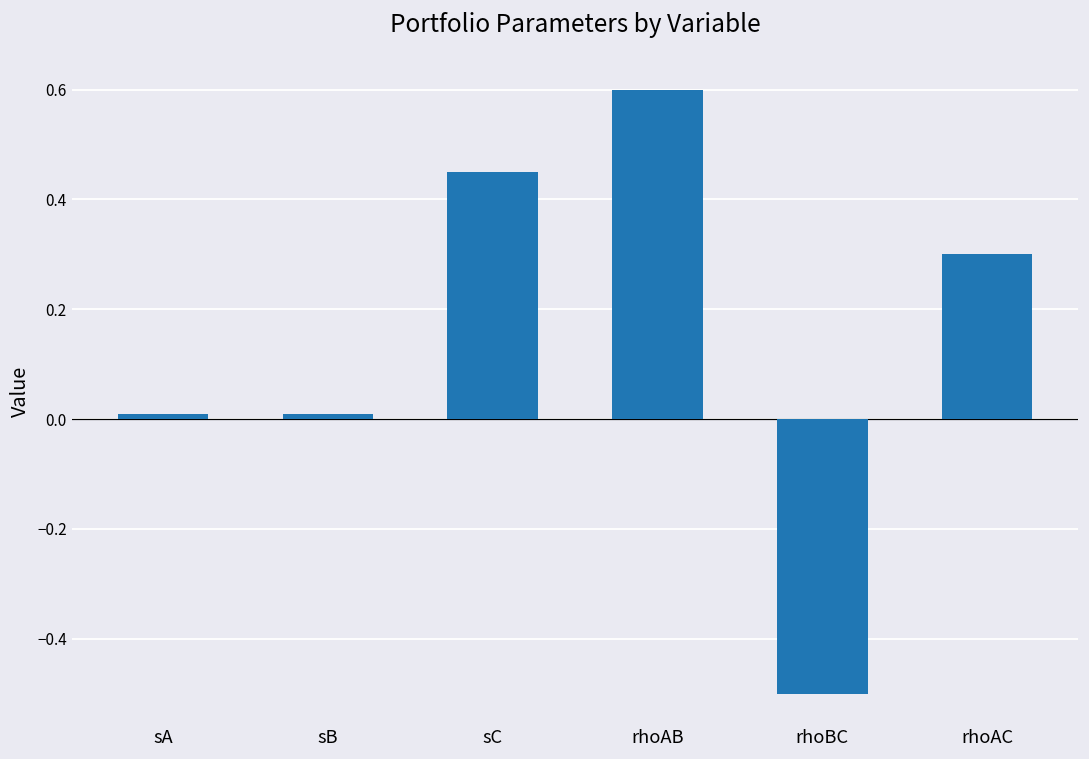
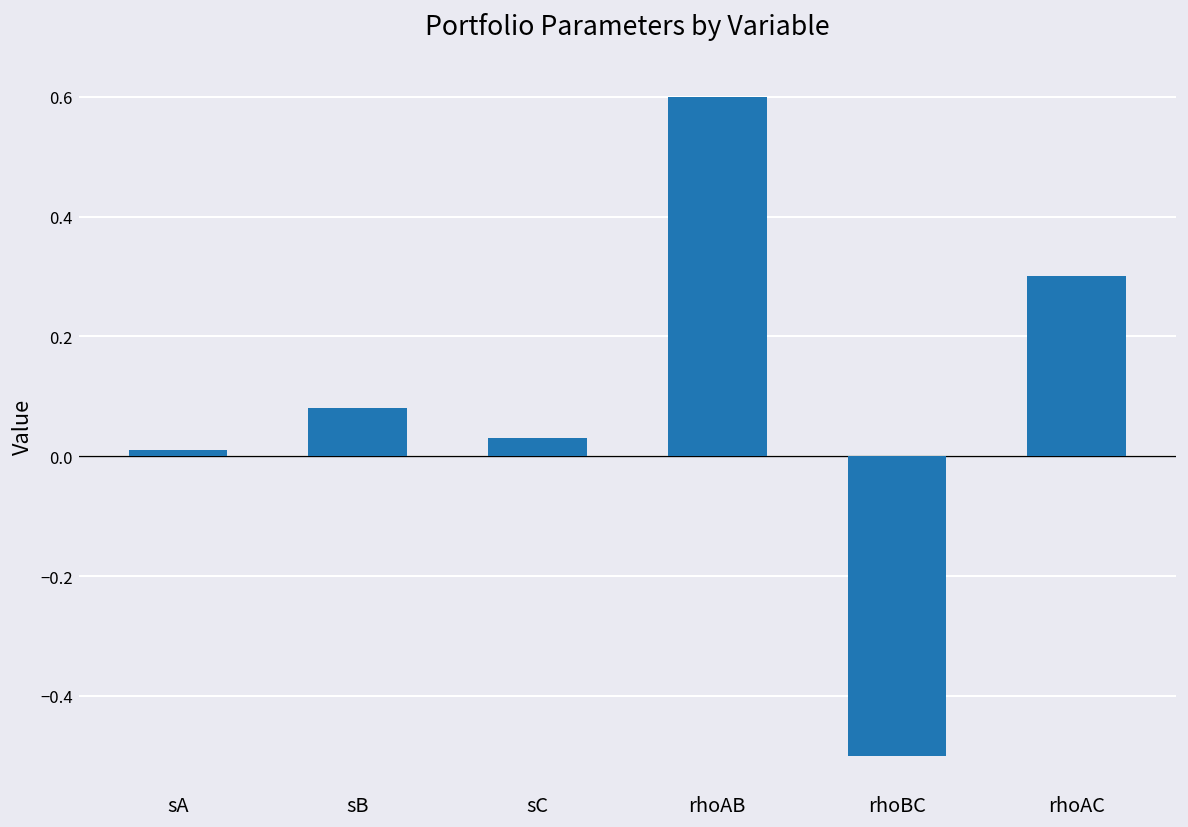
sB: 0.01 -> 0.08
sC: 0.45 -> 0.03
